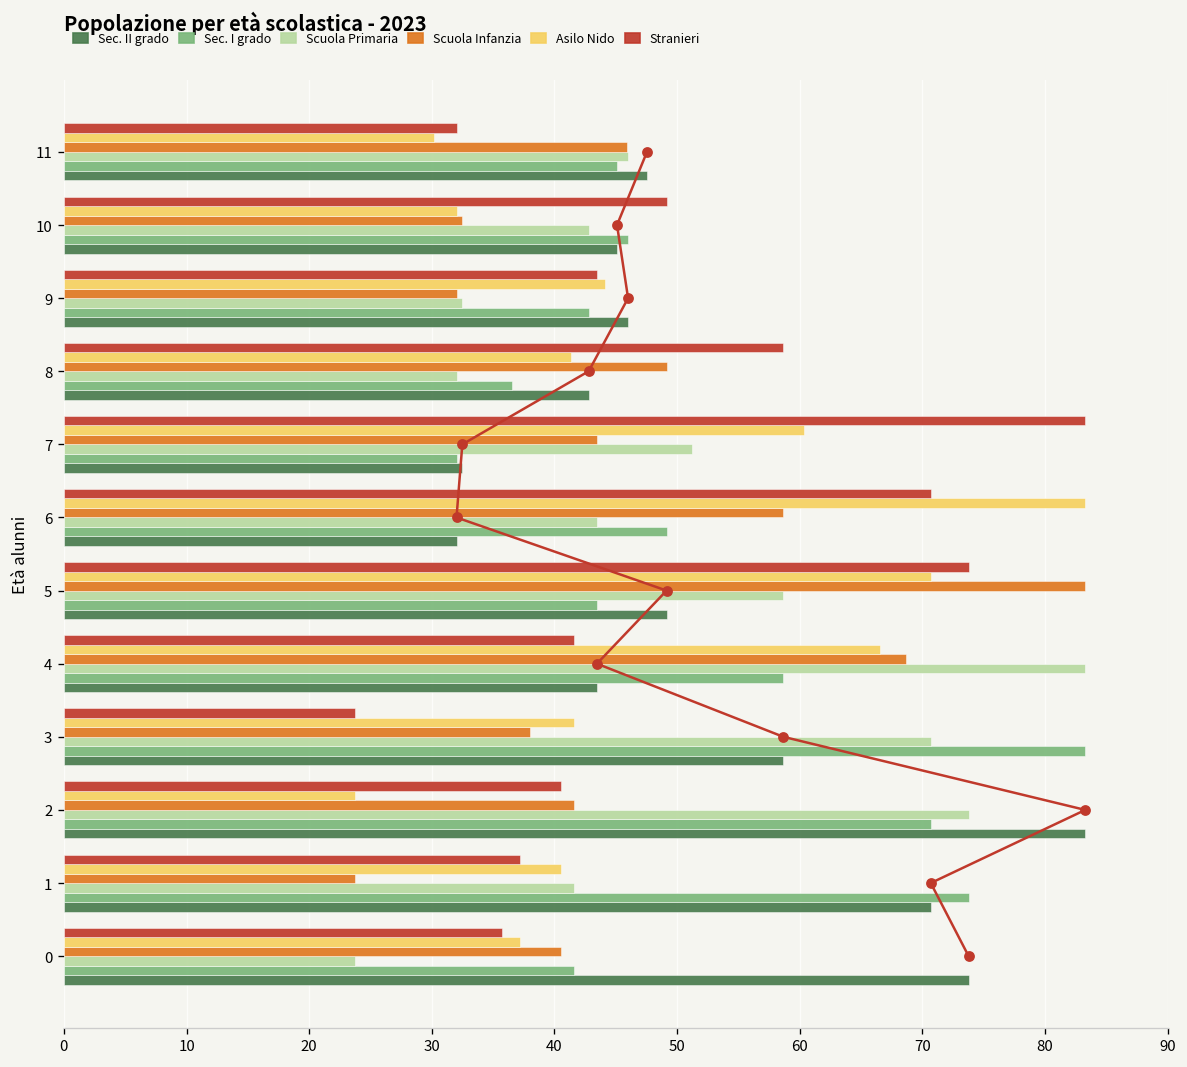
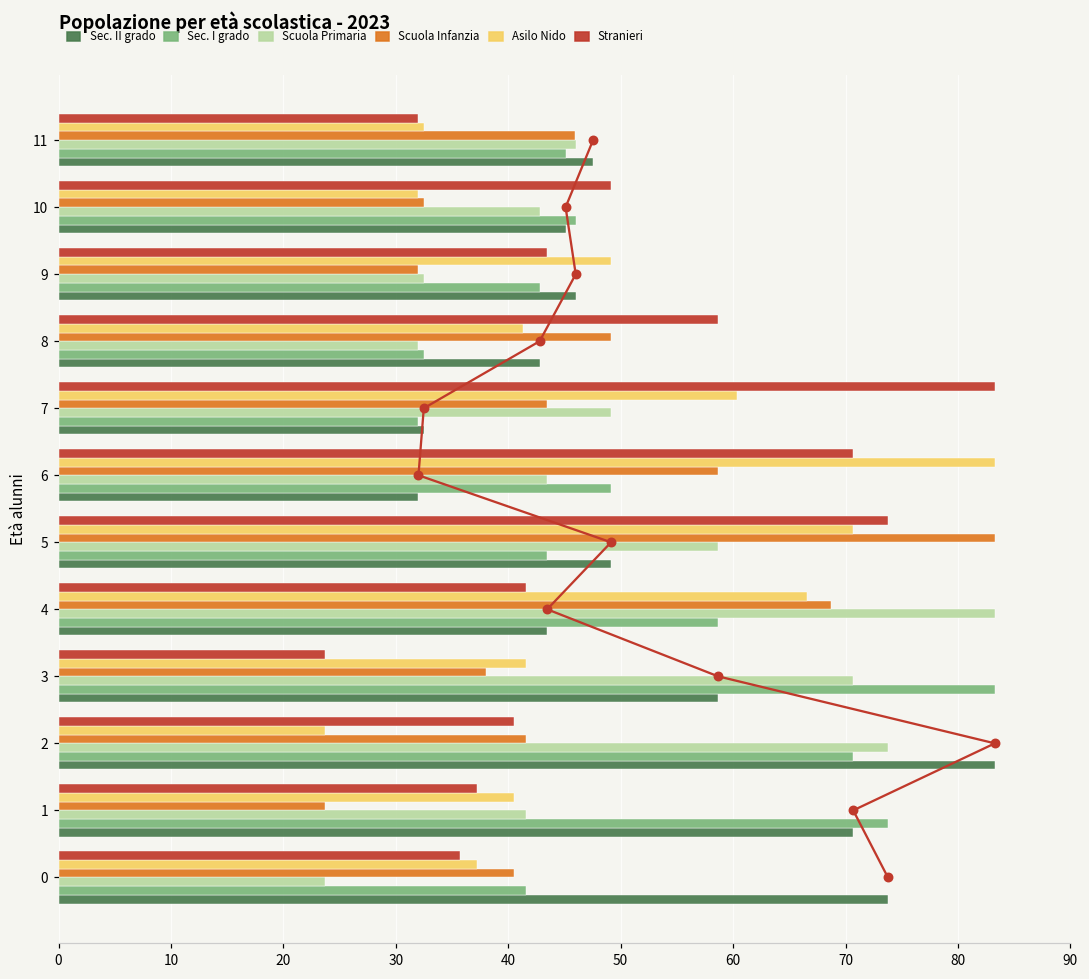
Asilo Nido, 11: 30.2 -> 32.5
Asilo Nido, 9: 44.1 -> 49.1
Sec. I grado, 8: 36.5 -> 32.5
Scuola Primaria, 7: 51.2 -> 49.1
